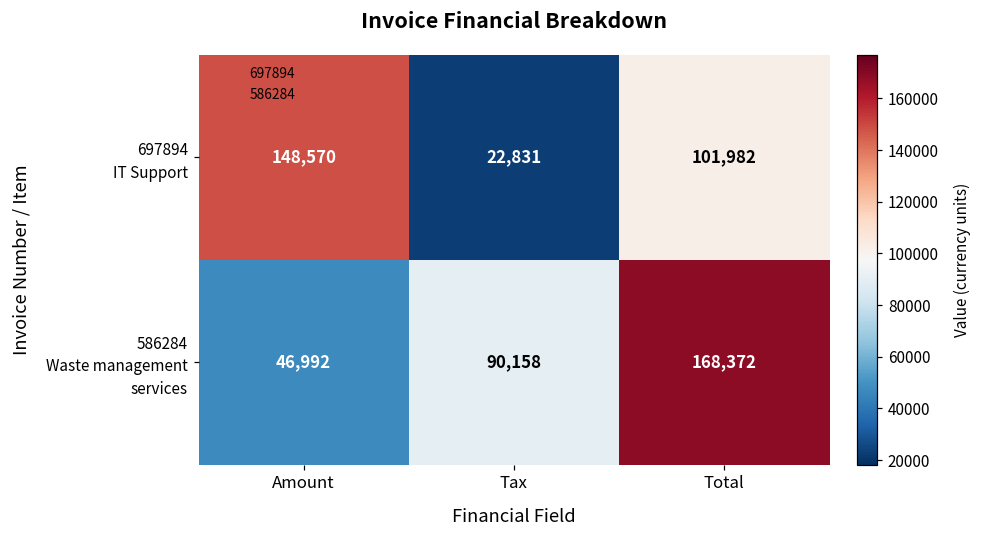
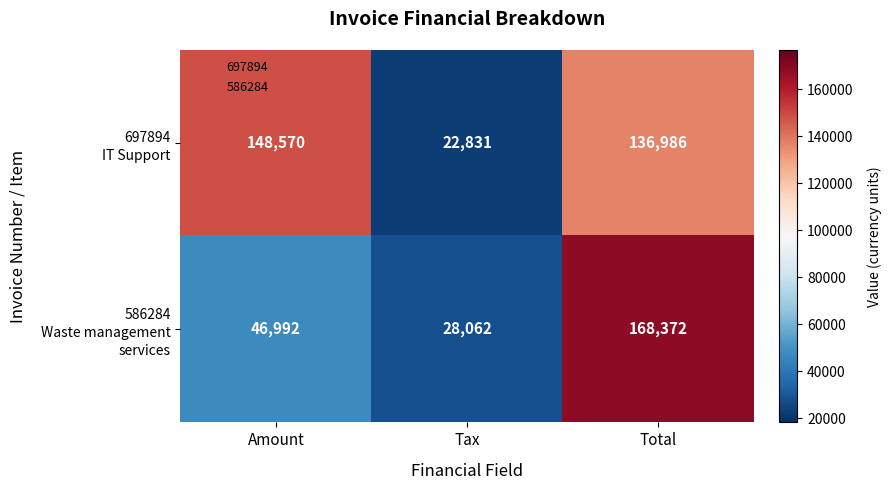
697894 IT Support, Total: 101,982 -> 136,986
586284 Waste management services, Tax: 90,158 -> 28,062
